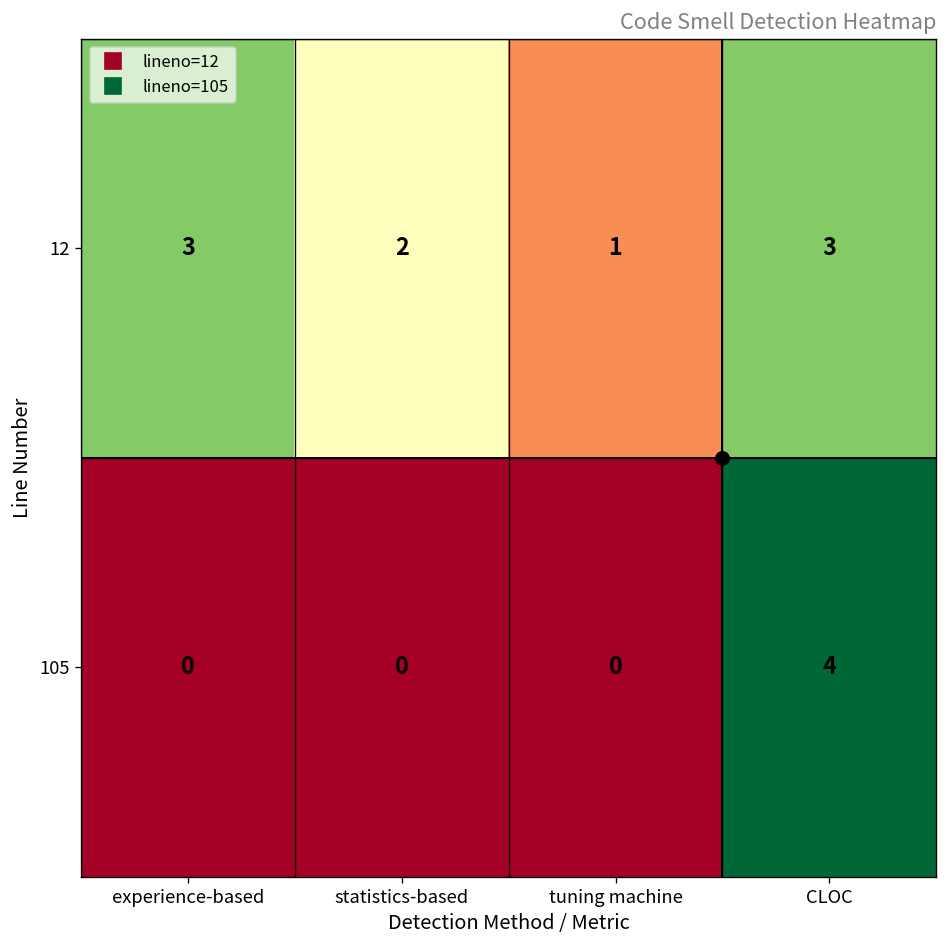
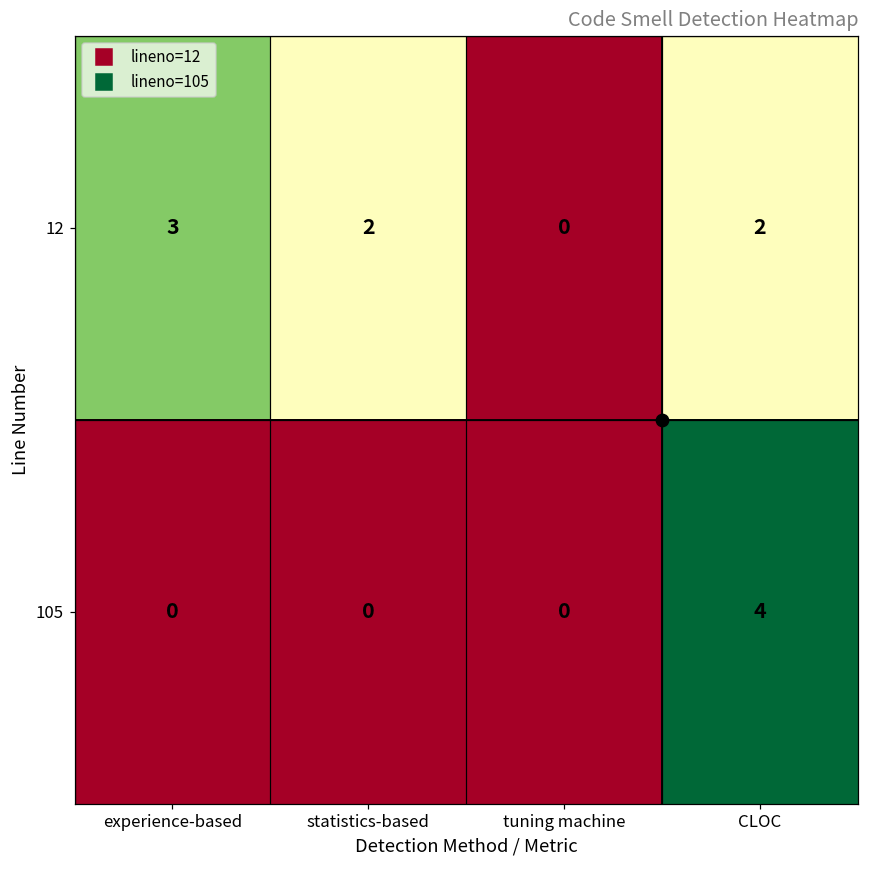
12, tuning machine: 1 -> 0
12, CLOC: 3 -> 2
